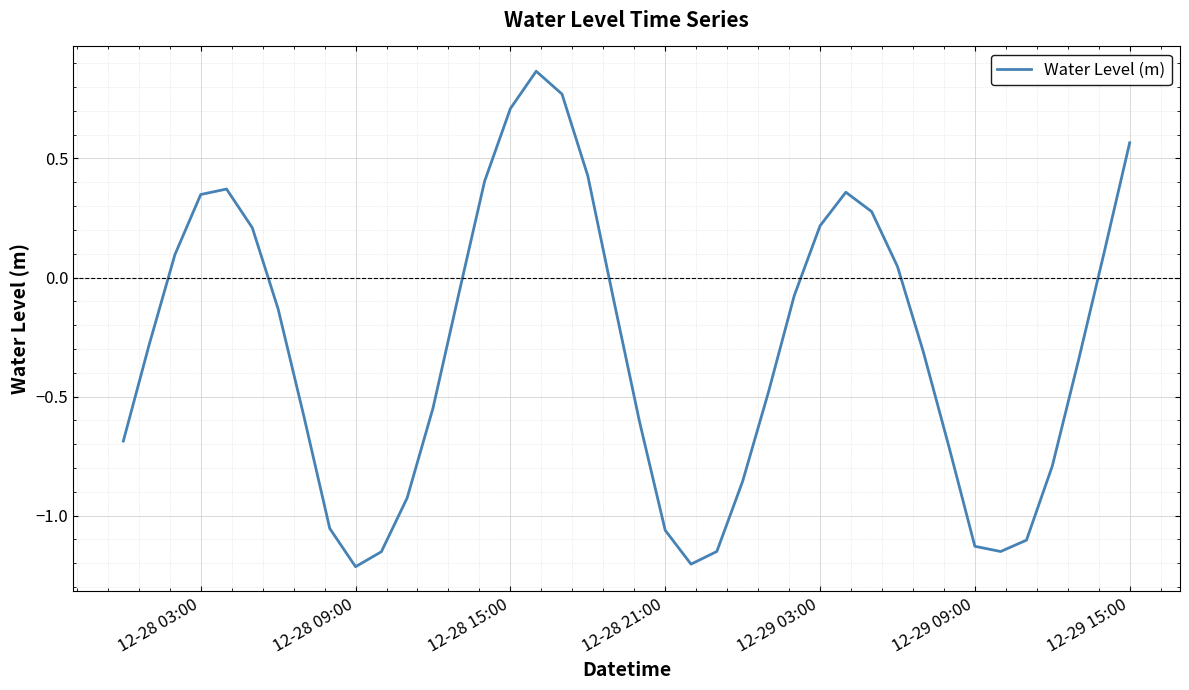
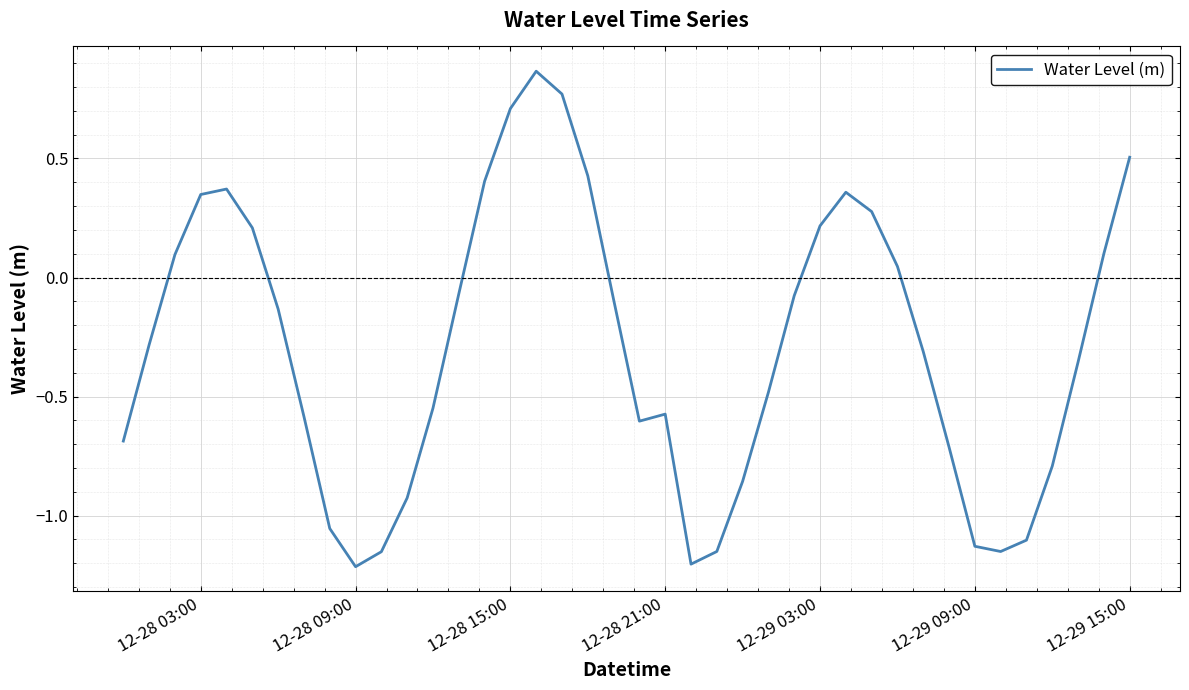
12-28 21:00: -1.06 -> -0.57
12-29 15:00: 0.57 -> 0.51
